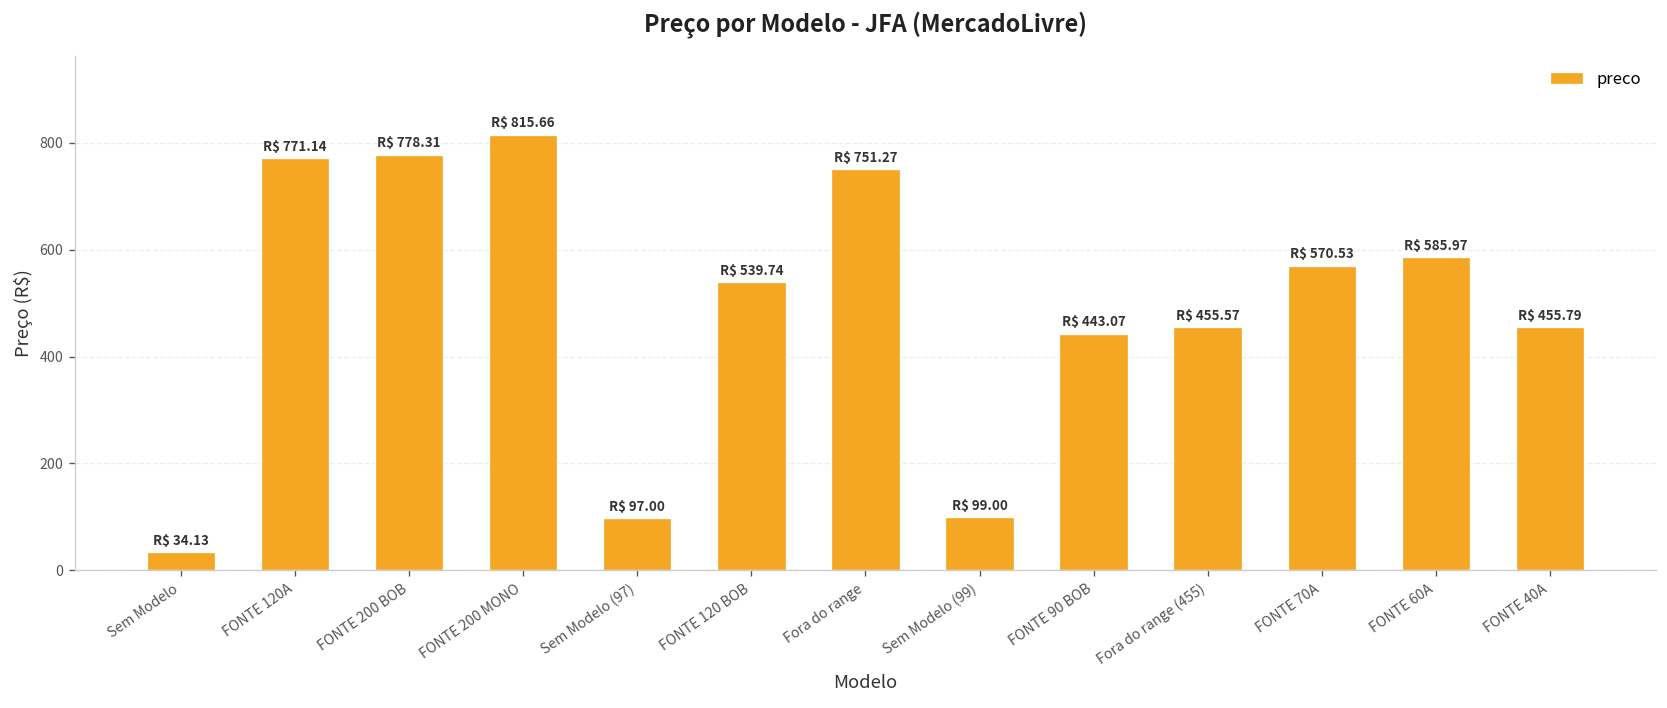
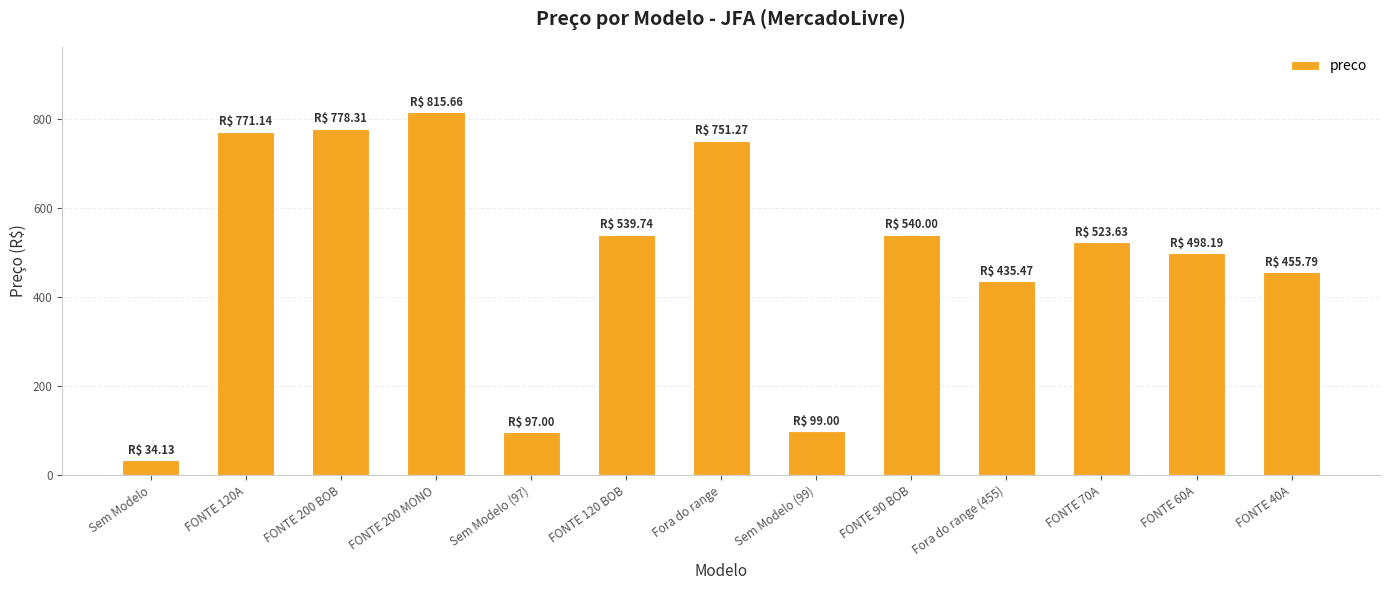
FONTE 90 BOB: 443.07 -> 540.00
Fora do range (455): 455.57 -> 435.47
FONTE 70A: 570.53 -> 523.63
FONTE 60A: 585.97 -> 498.19
